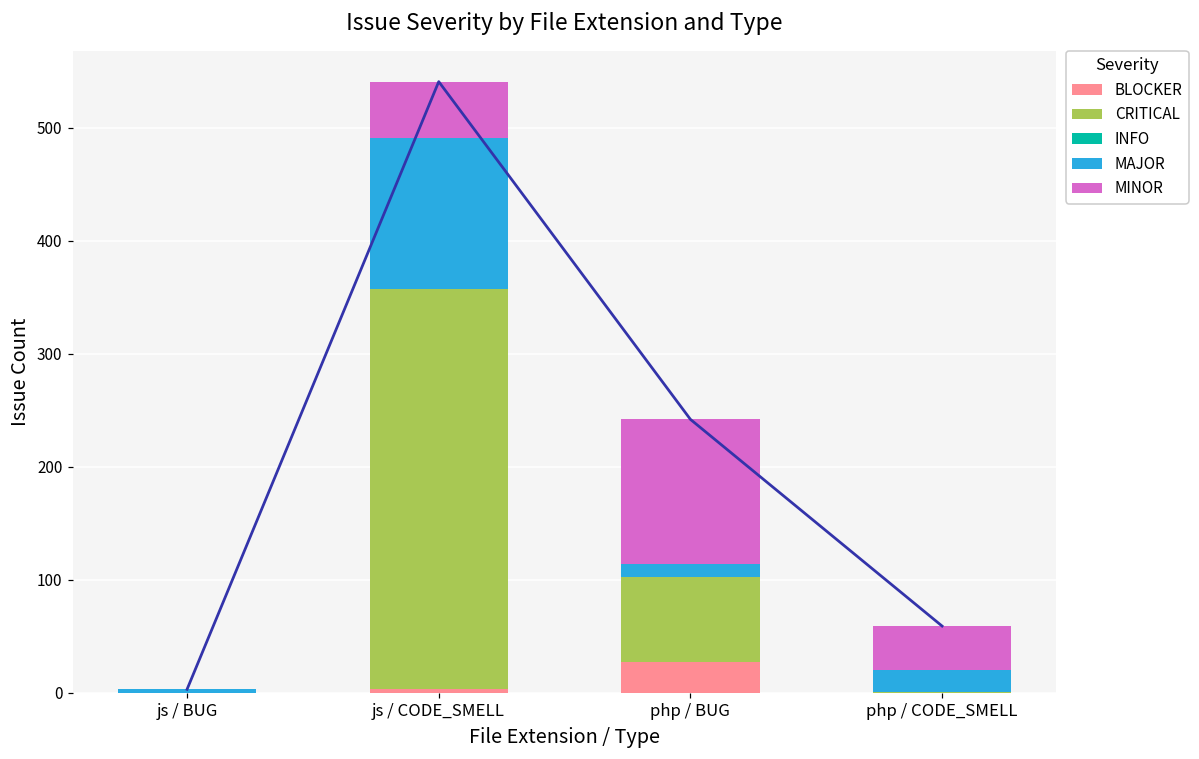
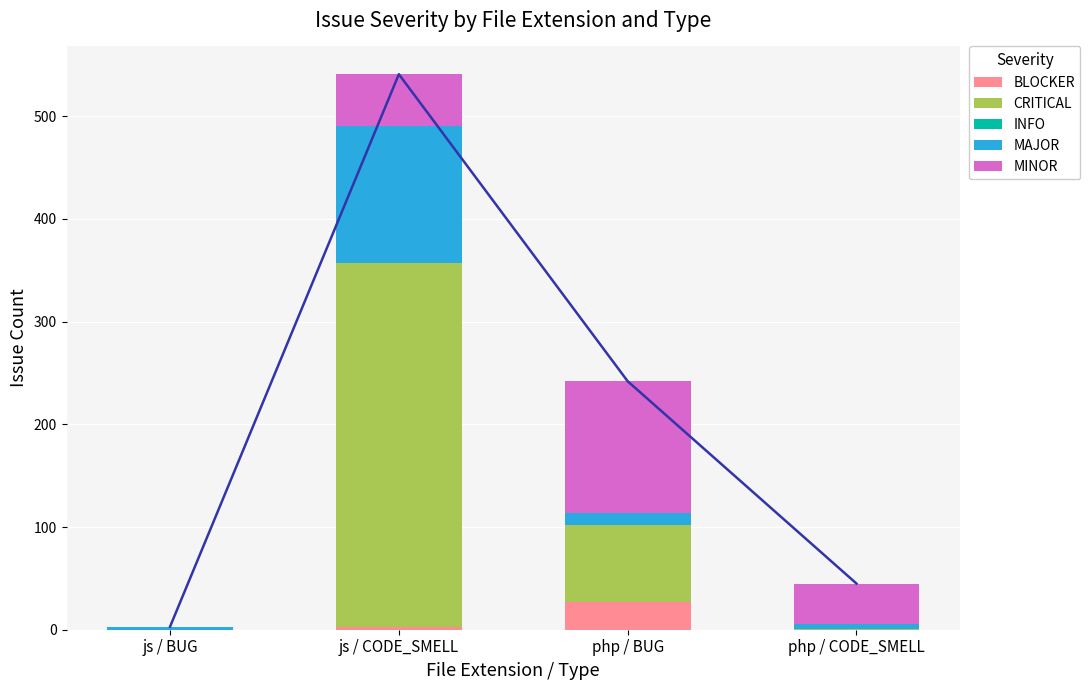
MAJOR, php / CODE_SMELL: 19 -> 5
